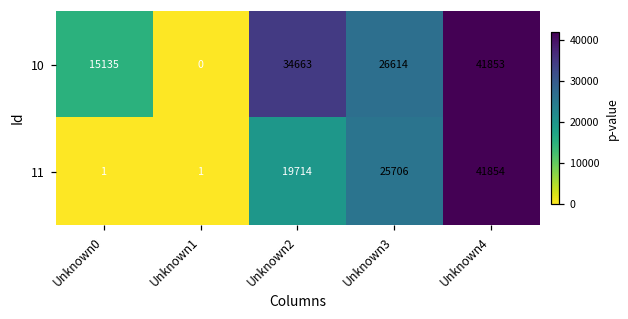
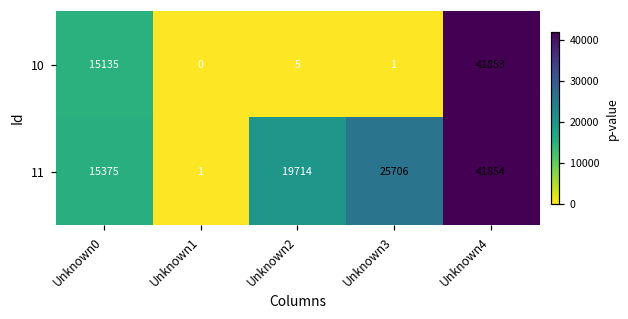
10, Unknown2: 34663 -> 5
10, Unknown3: 26614 -> 1
11, Unknown0: 1 -> 15375
